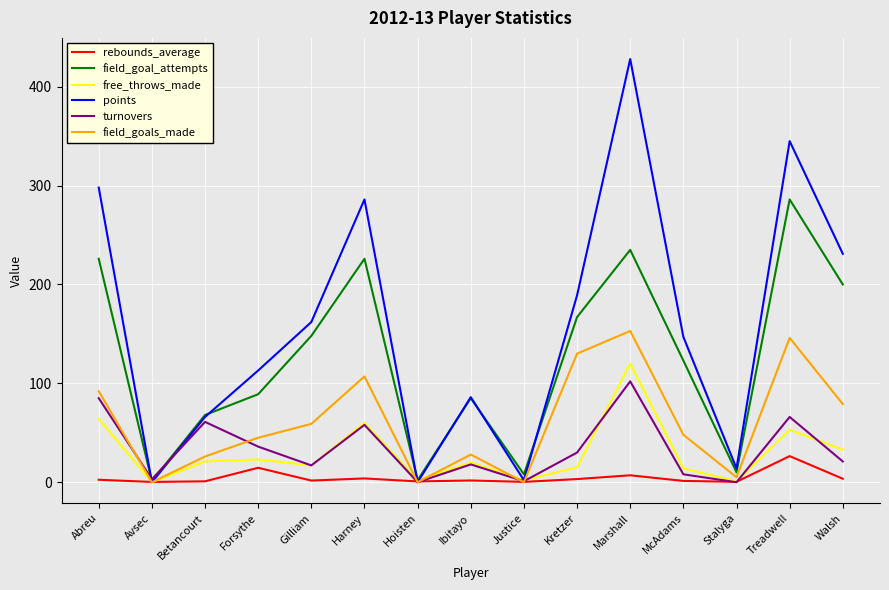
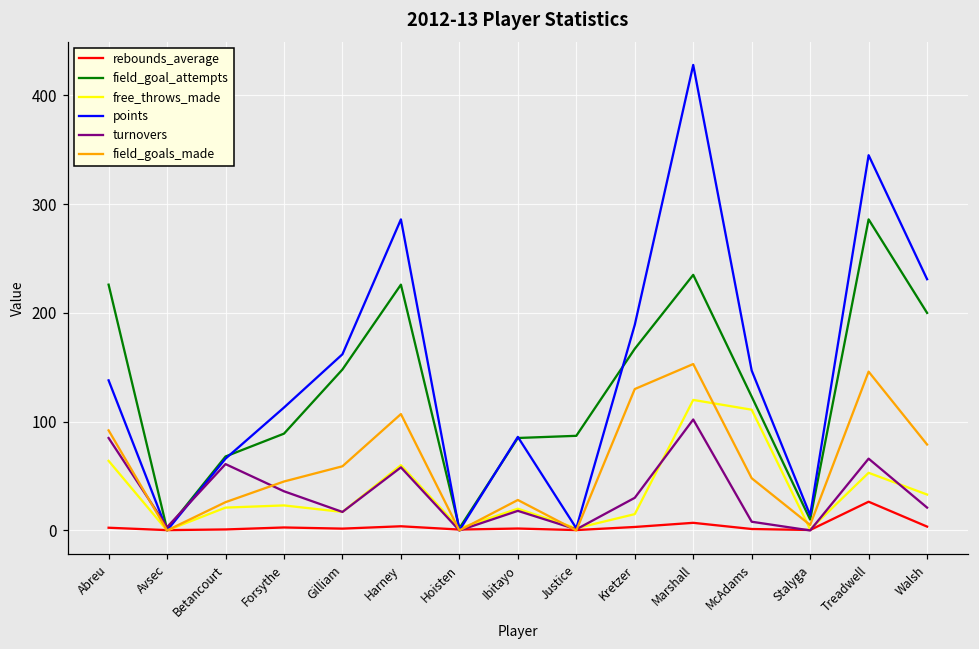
points, Abreu: 300 -> 140
rebounds_average, Forsythe: 10 -> 0
field_goal_attempts, Justice: 10 -> 90
free_throws_made, McAdams: 10 -> 110
